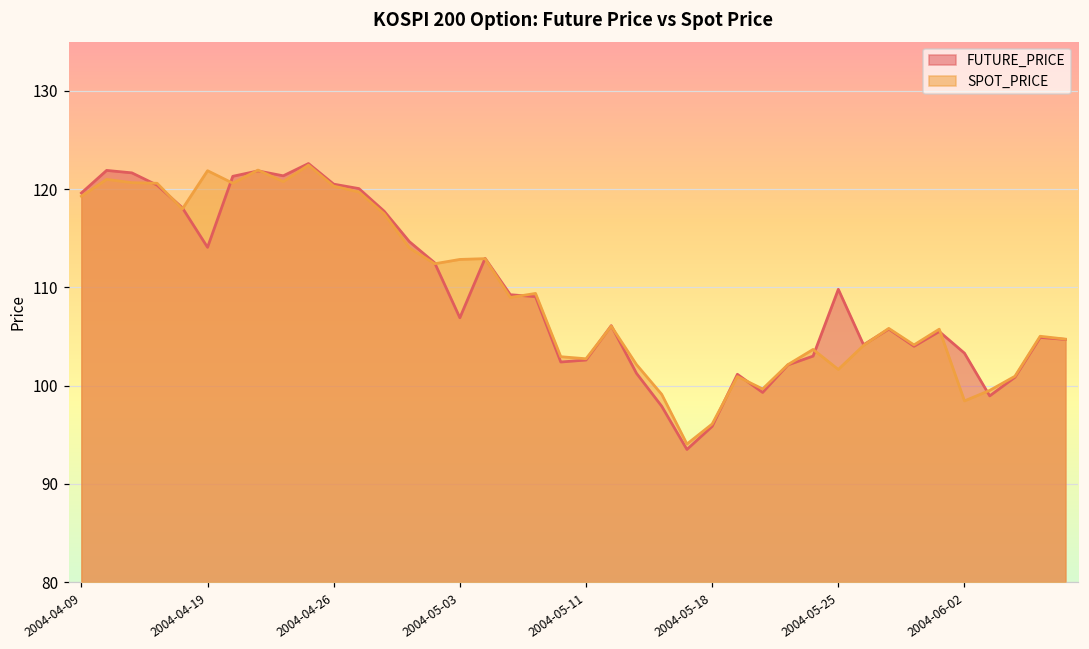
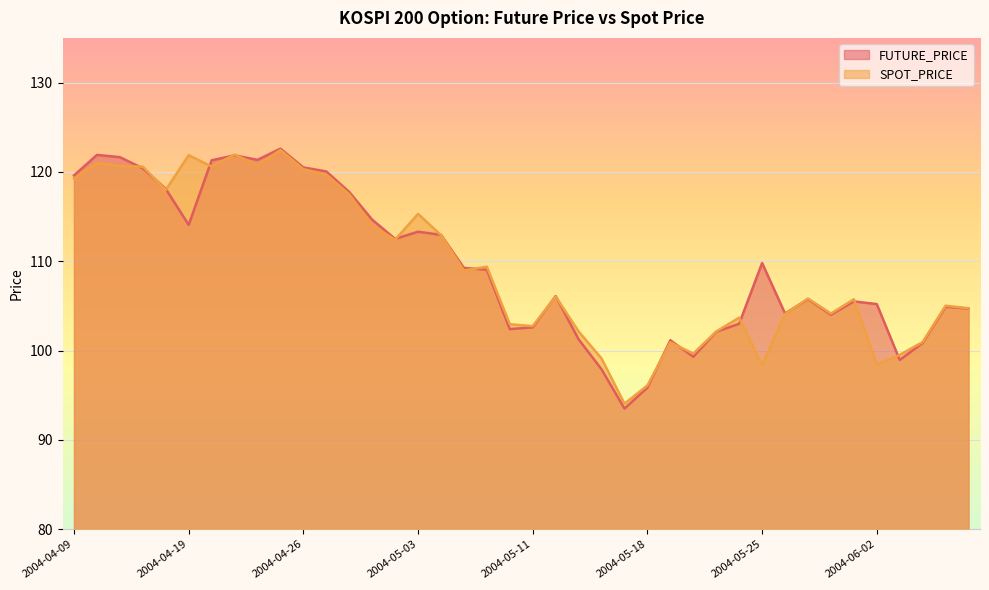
FUTURE_PRICE, 2004-05-03: 107 -> 113
SPOT_PRICE, 2004-05-03: 113 -> 115
SPOT_PRICE, 2004-05-25: 102 -> 98
FUTURE_PRICE, 2004-06-02: 103 -> 105
